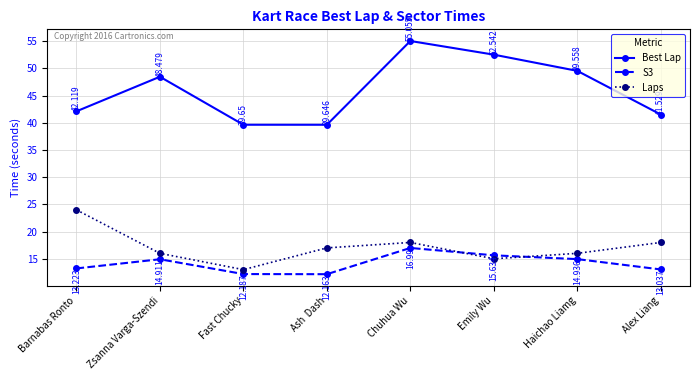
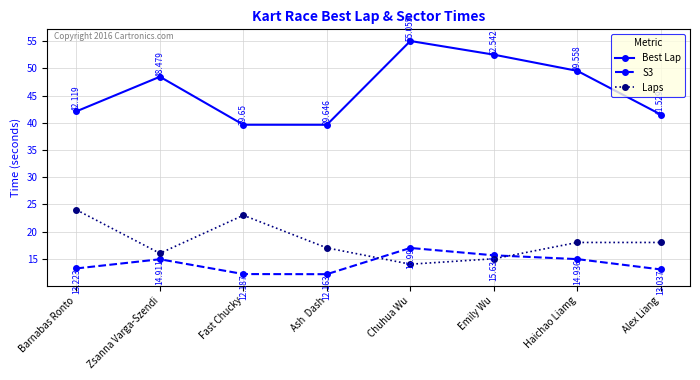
Laps, Fast Chucky: 13 -> 23
Laps, Chuhua Wu: 18 -> 14
Laps, Haichao Liamg: 16 -> 18
